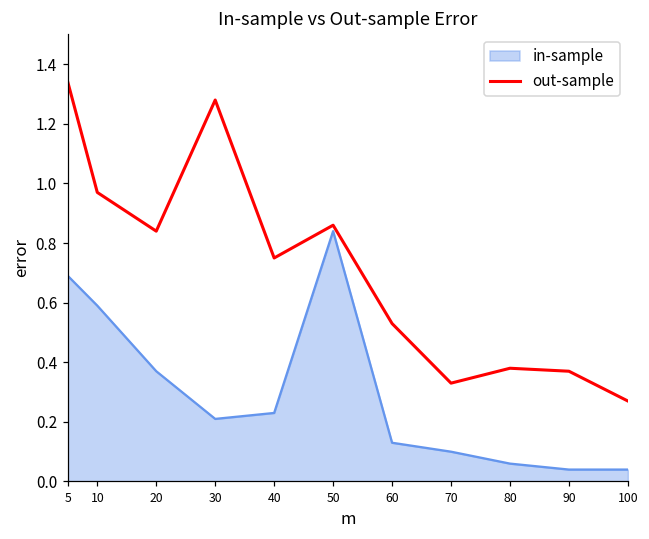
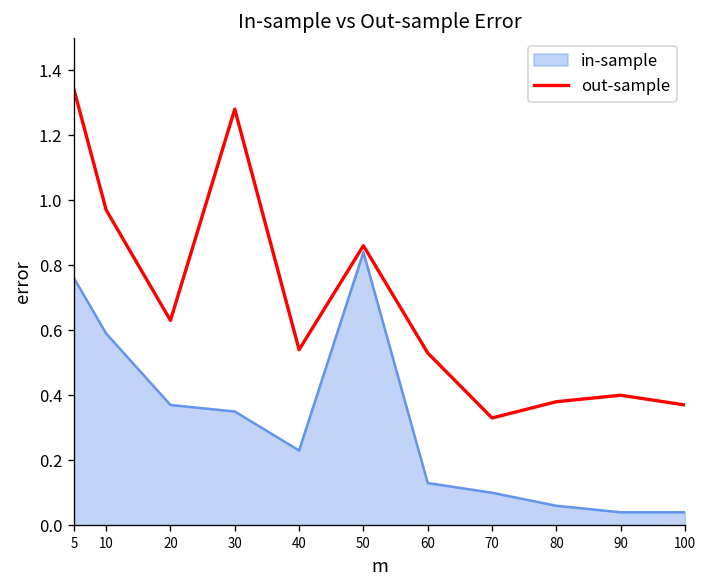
in-sample, 5: 0.69 -> 0.76
out-sample, 20: 0.84 -> 0.63
in-sample, 30: 0.21 -> 0.35
out-sample, 40: 0.75 -> 0.54
out-sample, 90: 0.37 -> 0.40
out-sample, 100: 0.27 -> 0.37
